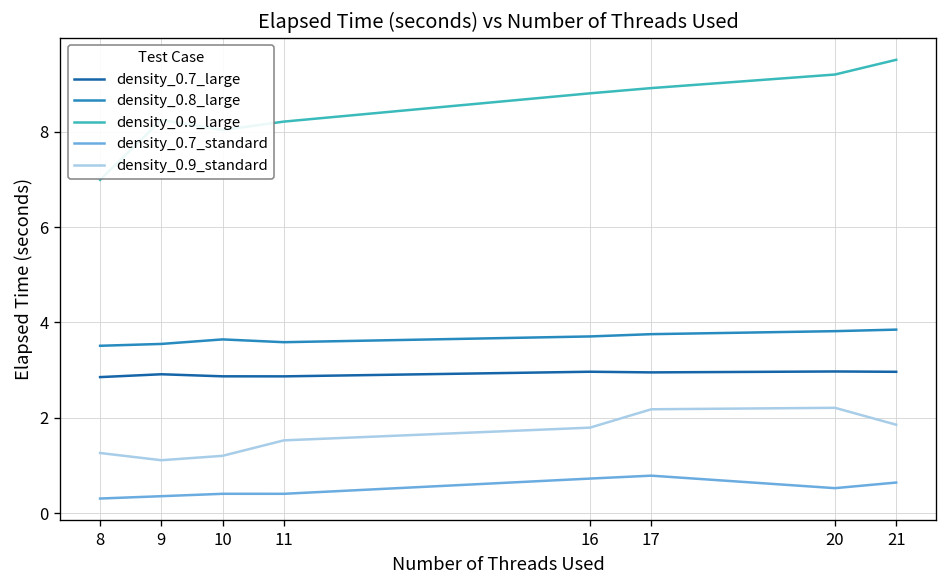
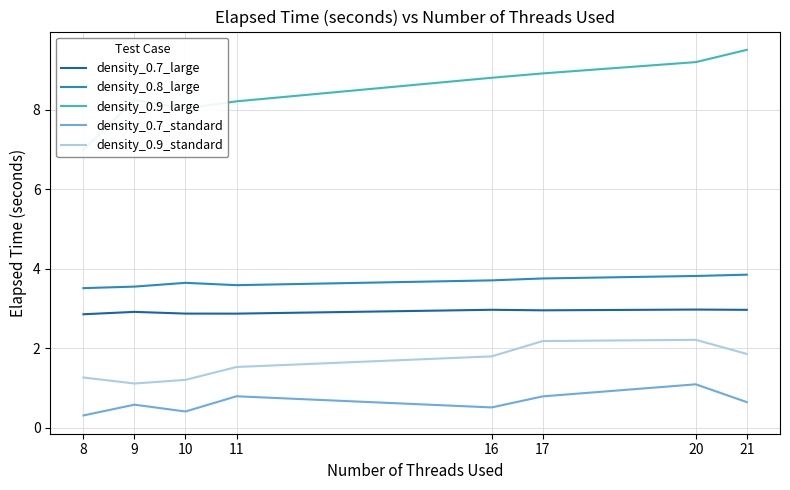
density_0.7_standard, 9: 0.4 -> 0.6
density_0.7_standard, 11: 0.4 -> 0.8
density_0.7_standard, 16: 0.7 -> 0.5
density_0.7_standard, 20: 0.5 -> 1.1
